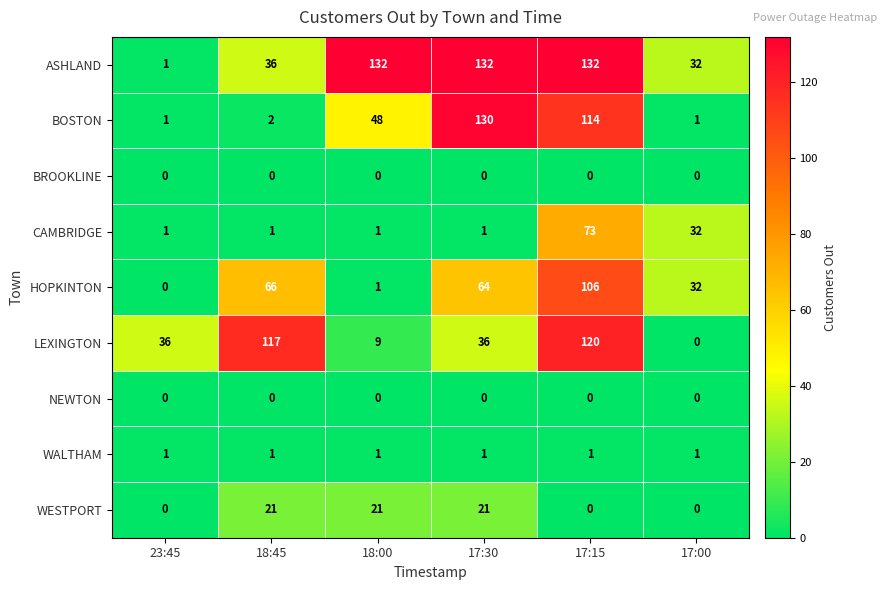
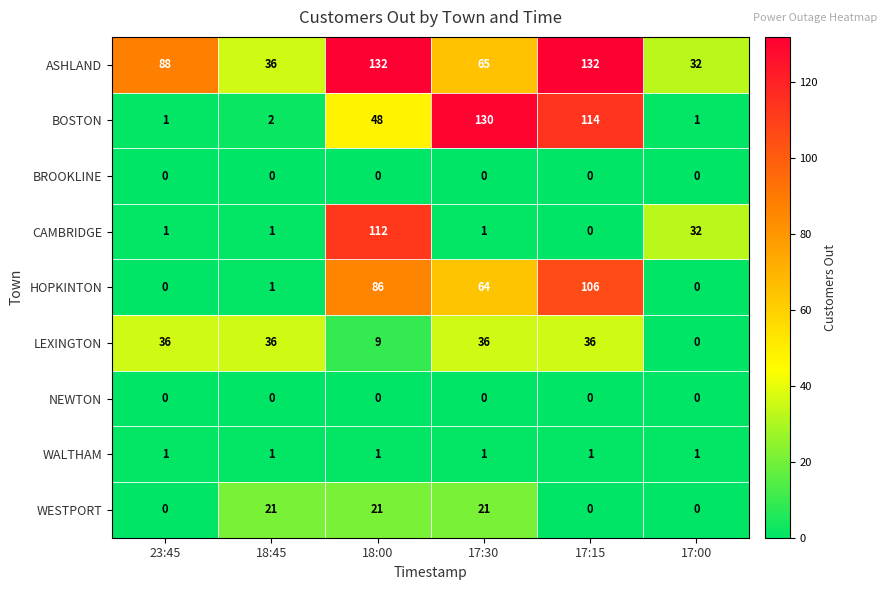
ASHLAND, 23:45: 1 -> 88
ASHLAND, 17:30: 132 -> 65
CAMBRIDGE, 18:00: 1 -> 112
CAMBRIDGE, 17:15: 73 -> 0
HOPKINTON, 18:45: 66 -> 1
HOPKINTON, 18:00: 1 -> 86
HOPKINTON, 17:00: 32 -> 0
LEXINGTON, 18:45: 117 -> 36
LEXINGTON, 17:15: 120 -> 36
